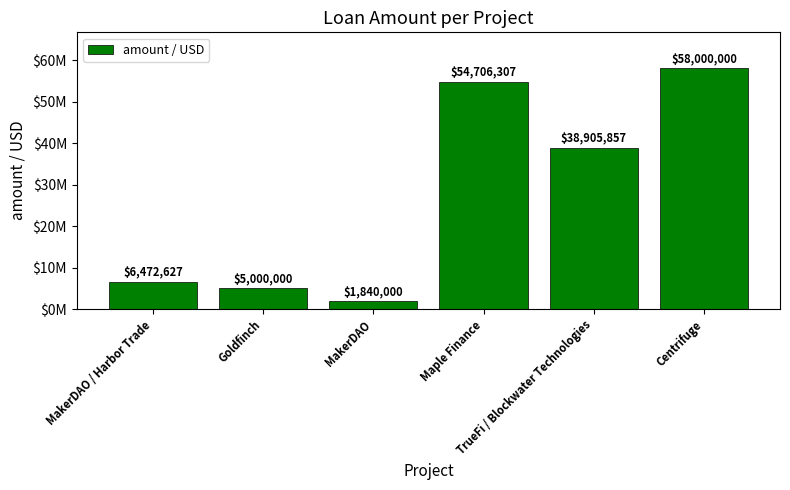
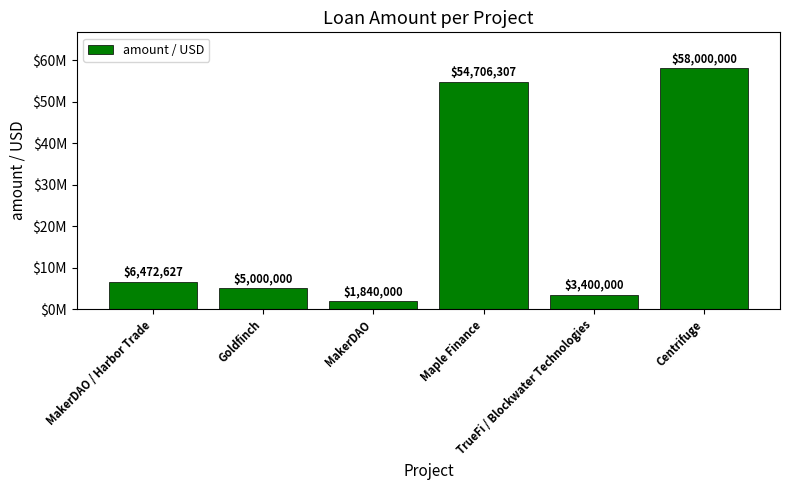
TrueFi / Blockwater Technologies: $38,905,857 -> $3,400,000
